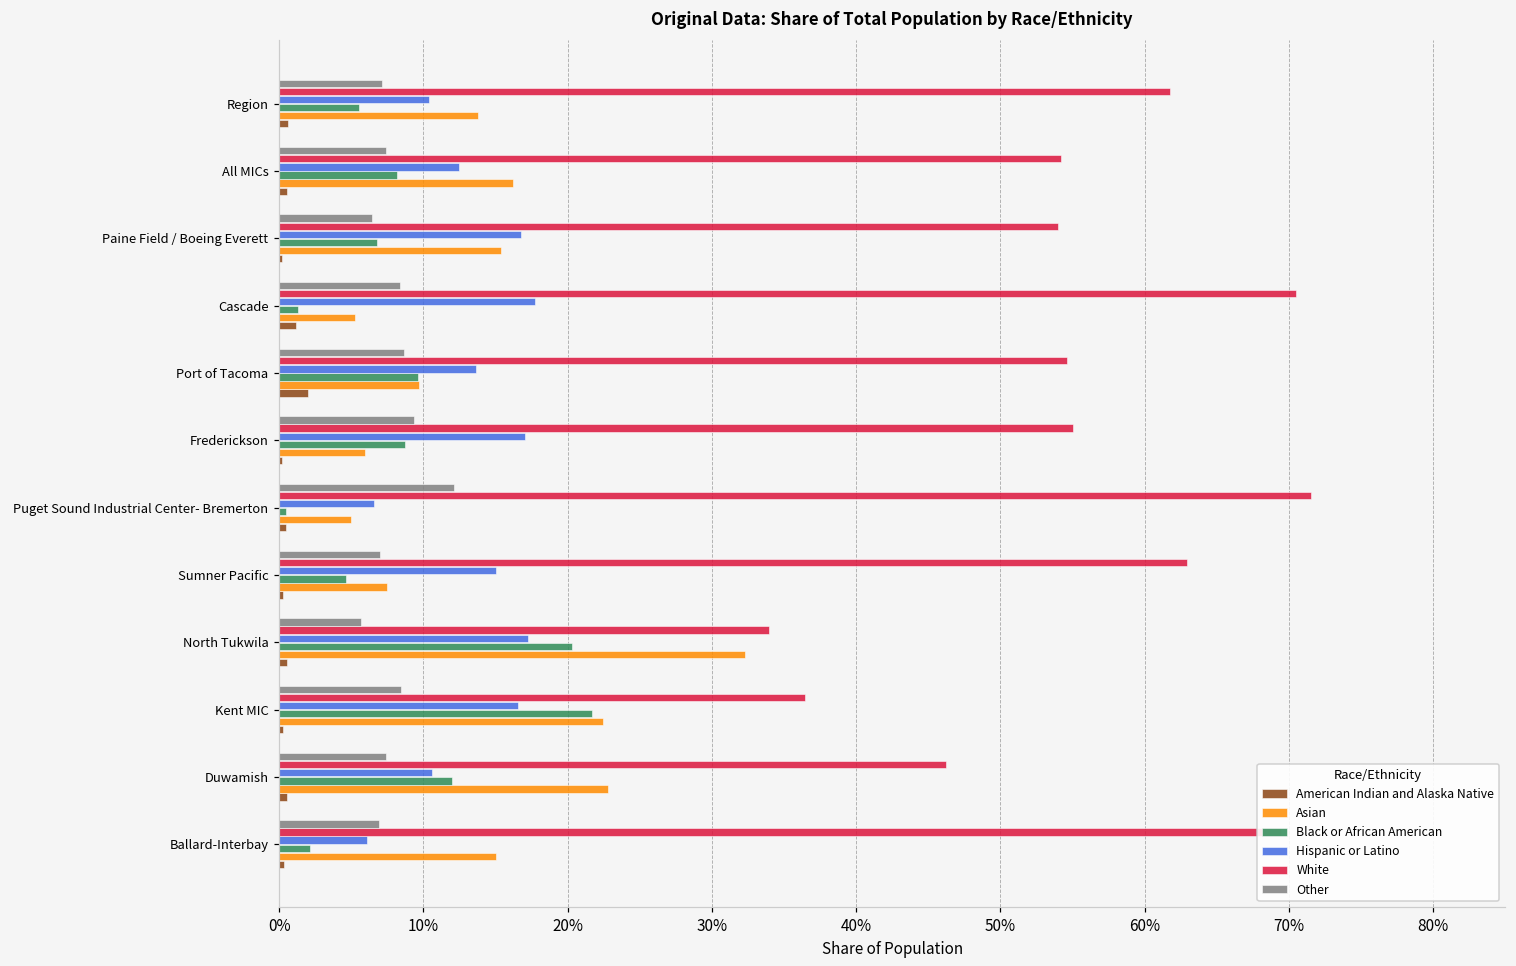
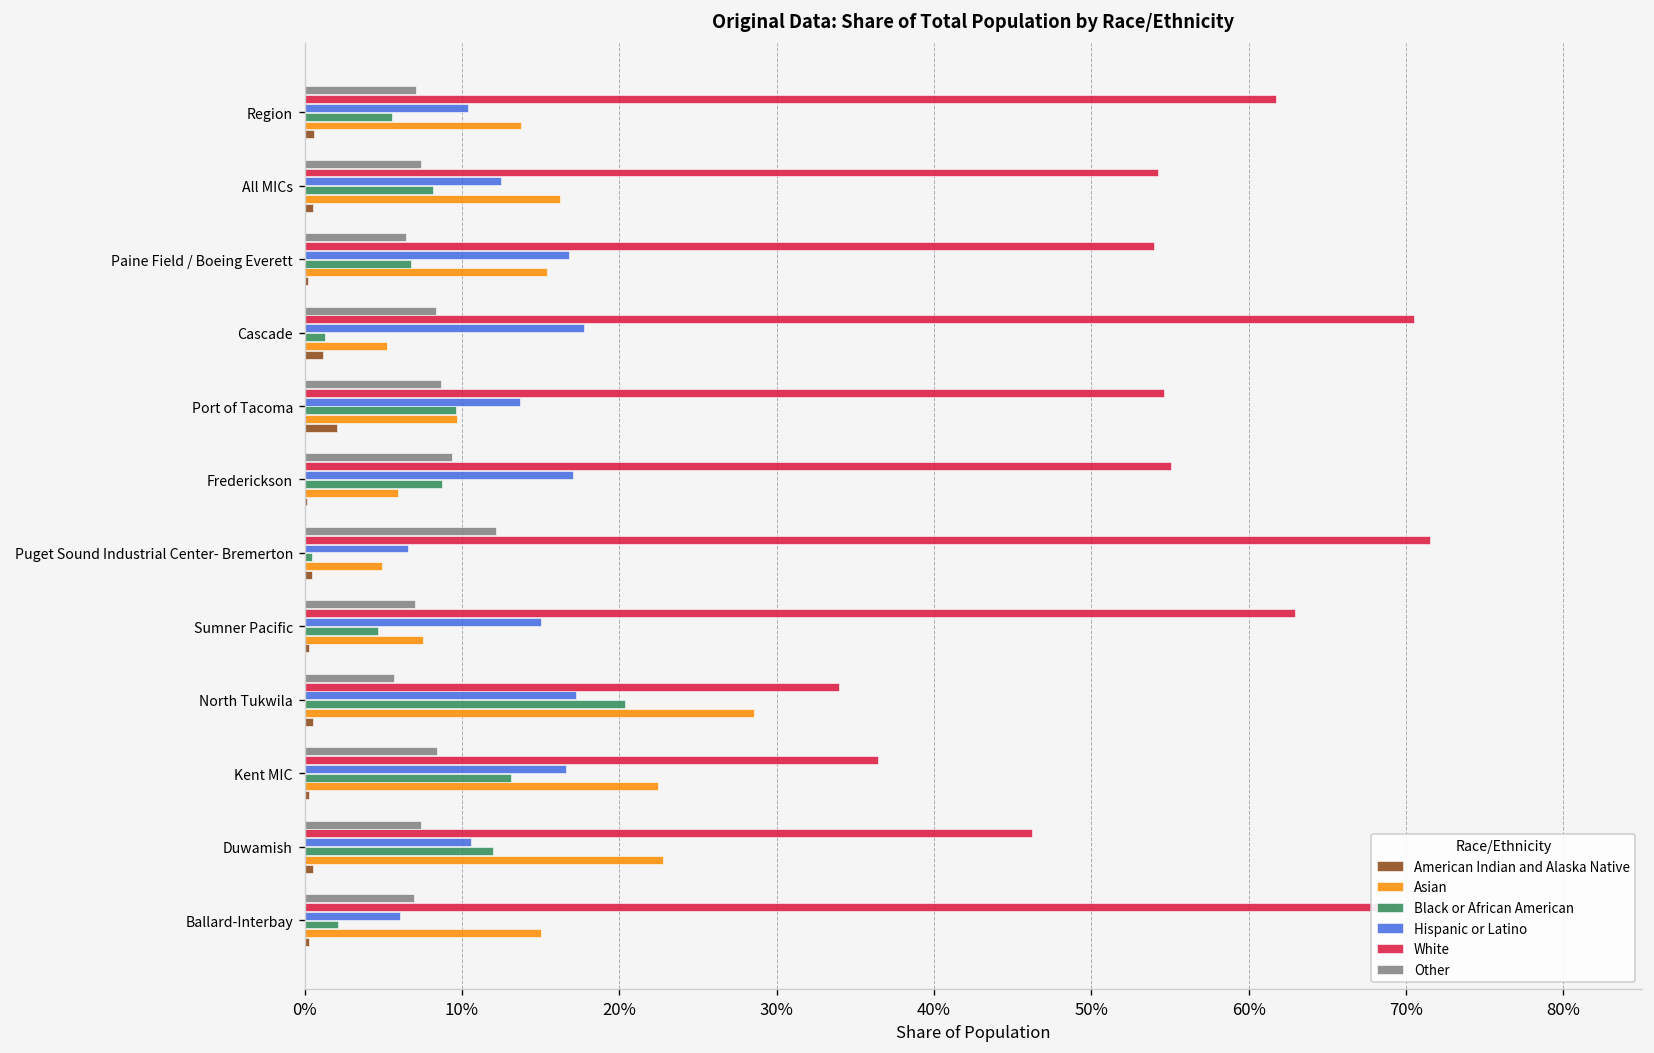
Asian, North Tukwila: 32.3% -> 28.5%
Black or African American, Kent MIC: 21.7% -> 13.1%
